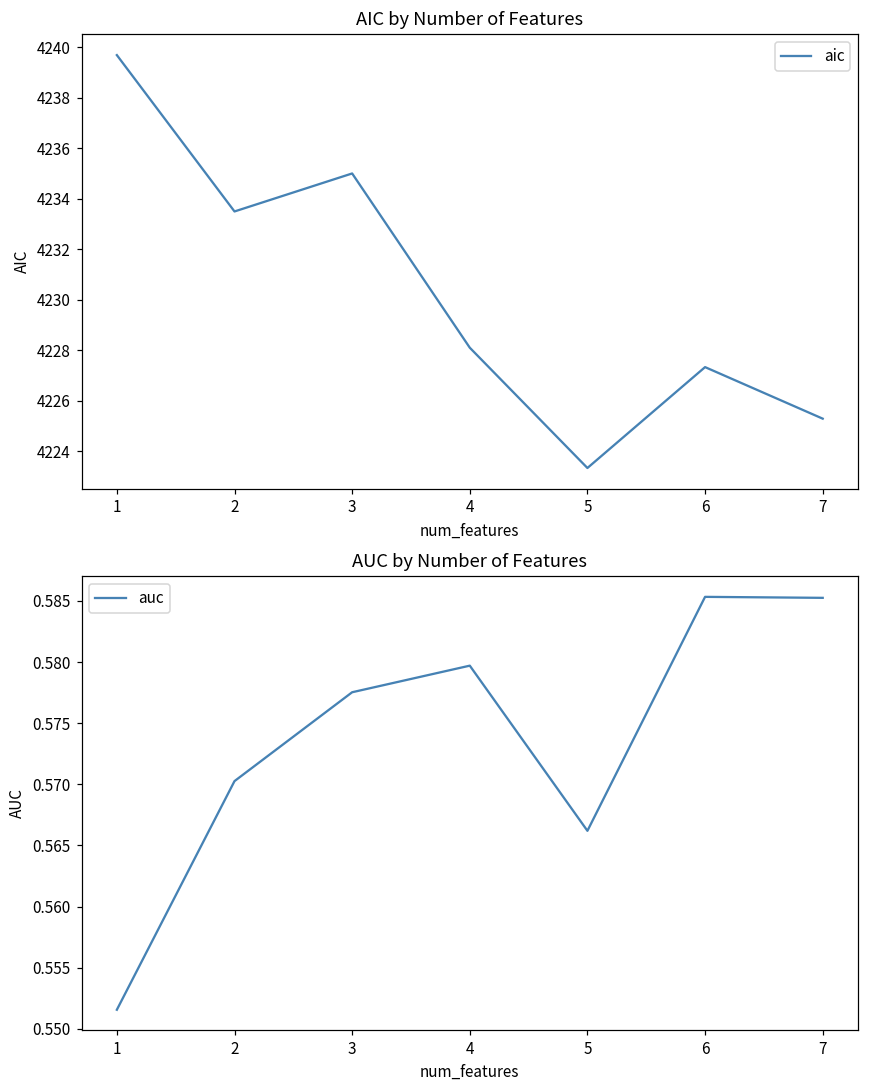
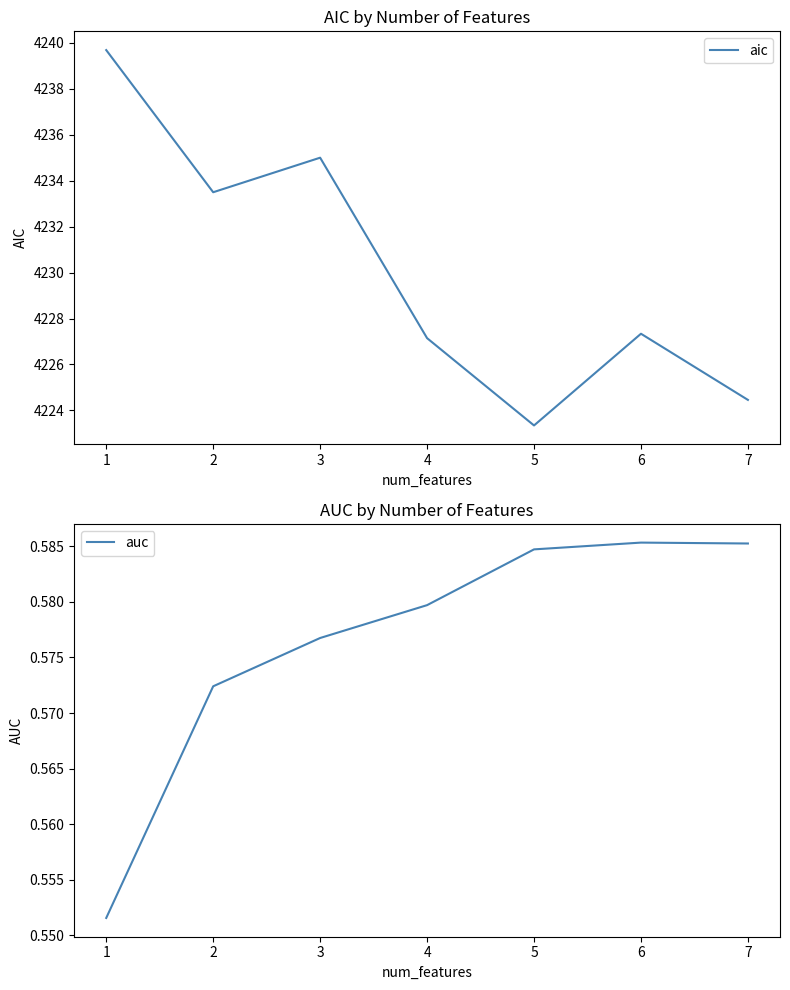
AIC by Number of Features, 4: 4228.1 -> 4227.1
AIC by Number of Features, 7: 4225.3 -> 4224.5
AUC by Number of Features, 2: 0.5703 -> 0.5724
AUC by Number of Features, 3: 0.5775 -> 0.5767
AUC by Number of Features, 5: 0.5662 -> 0.5847
